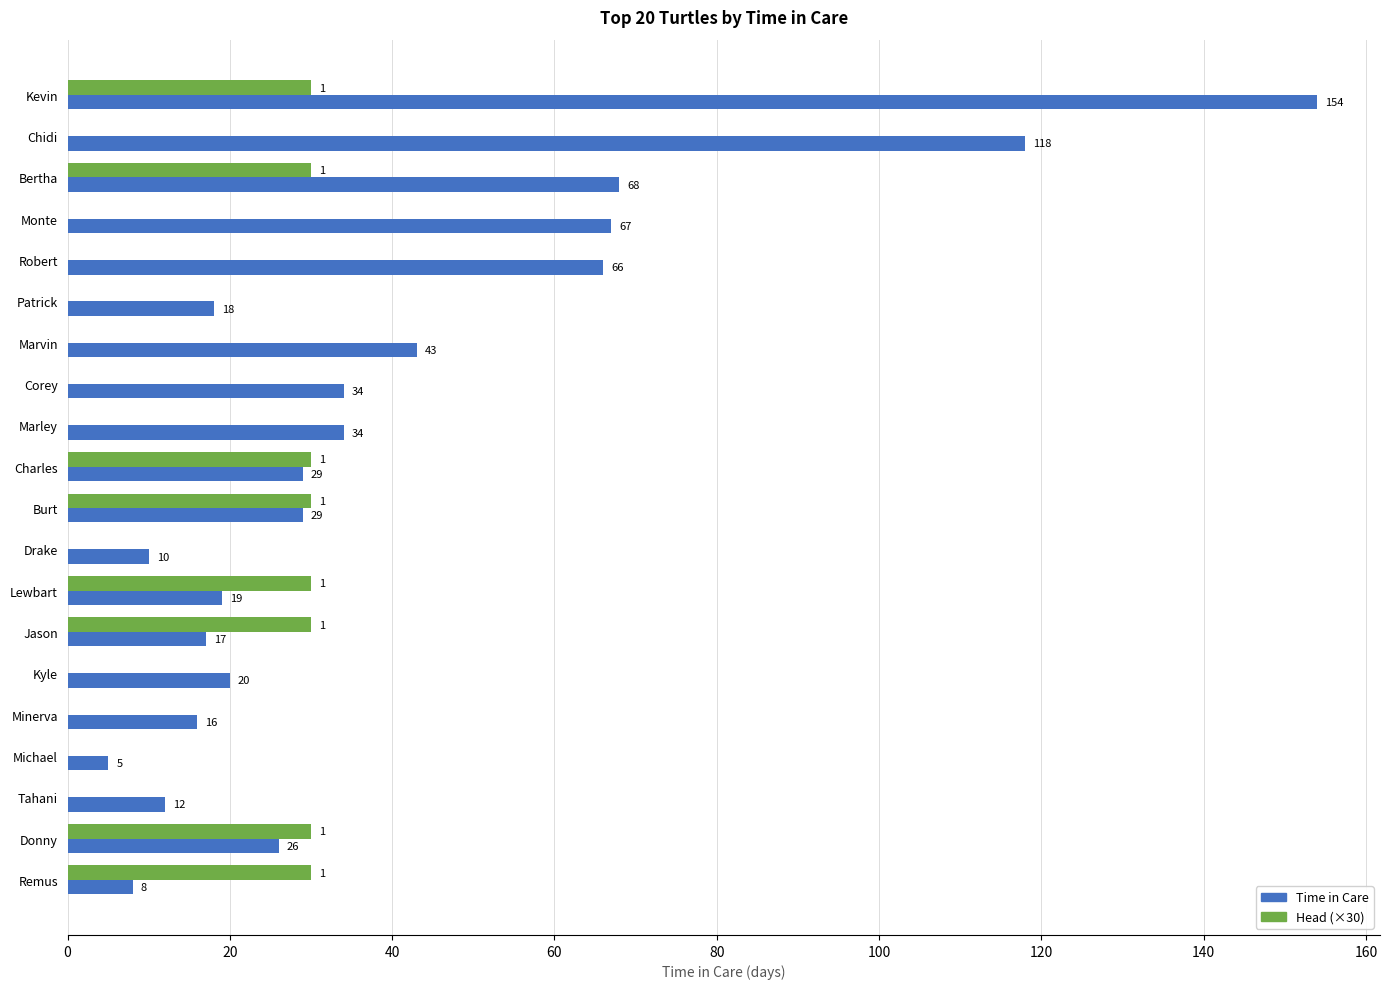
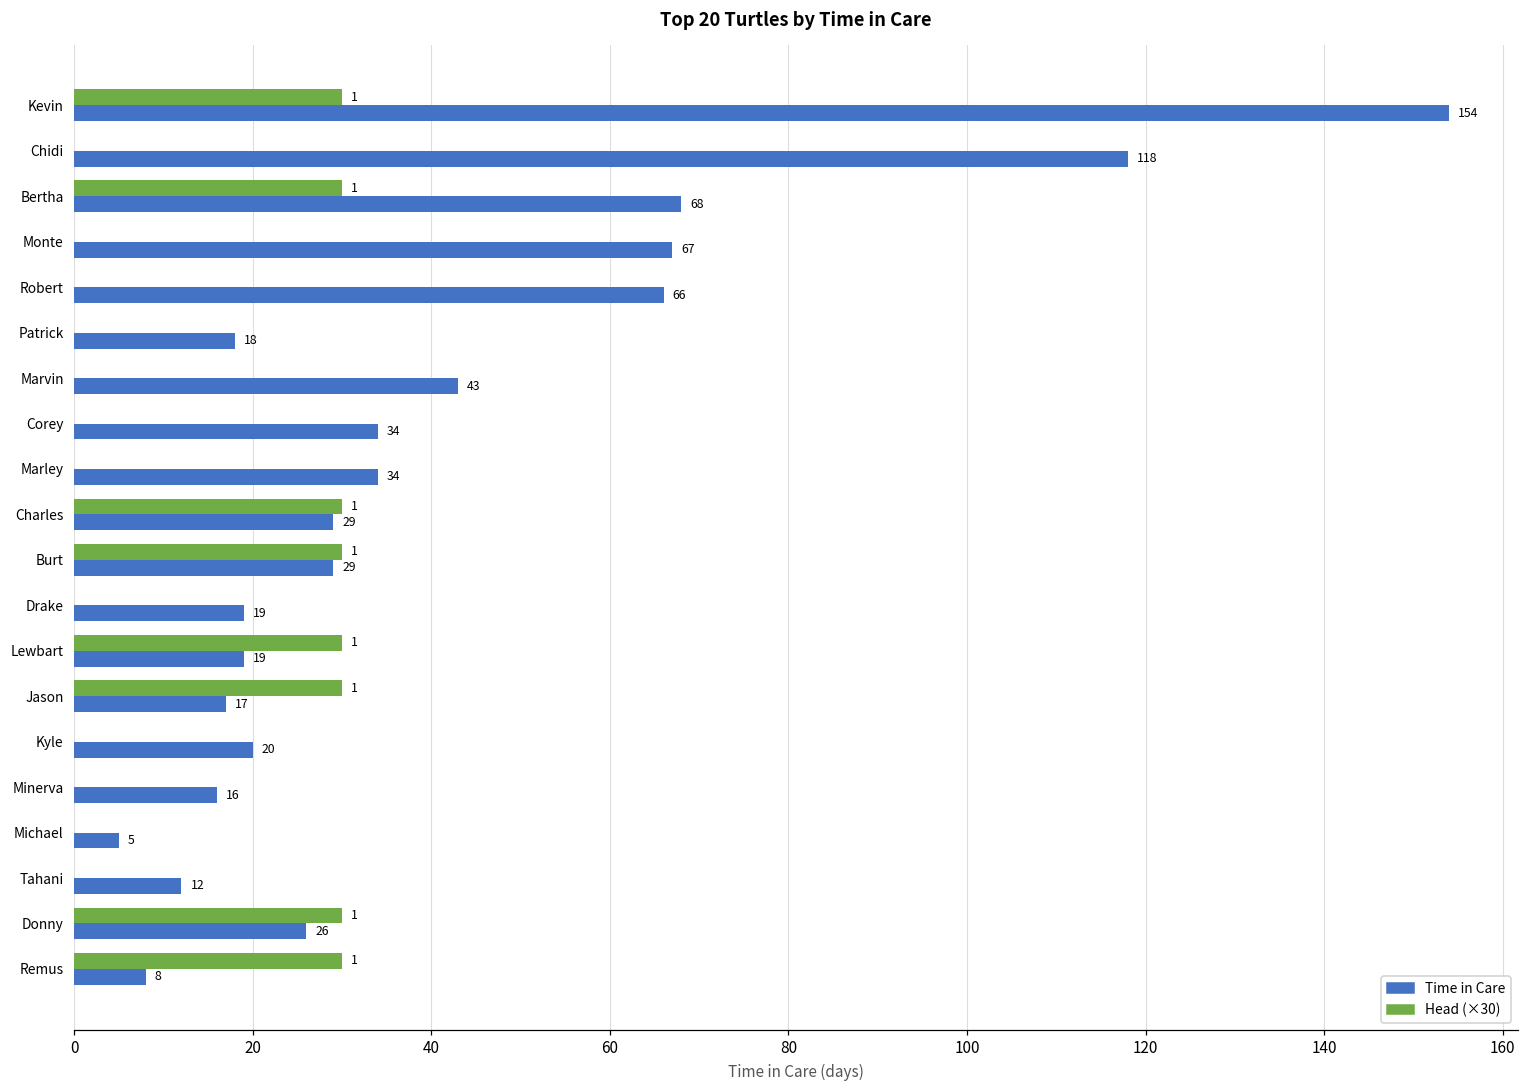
Time in Care, Drake: 10 -> 19
